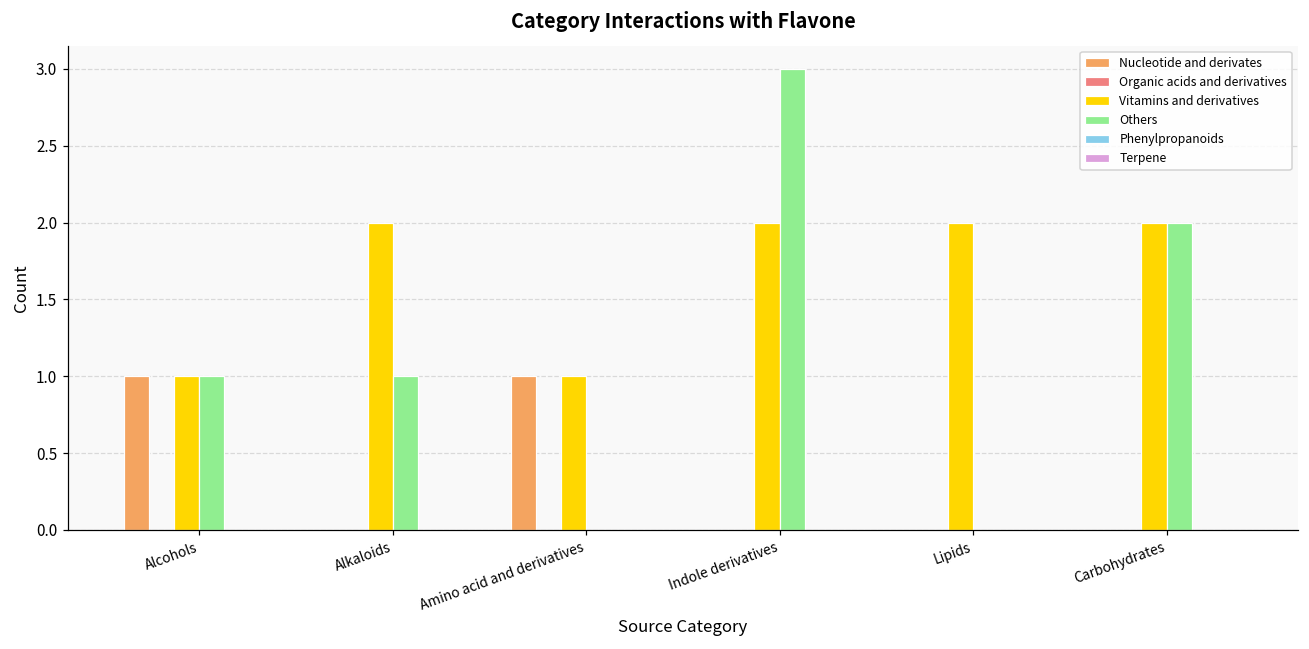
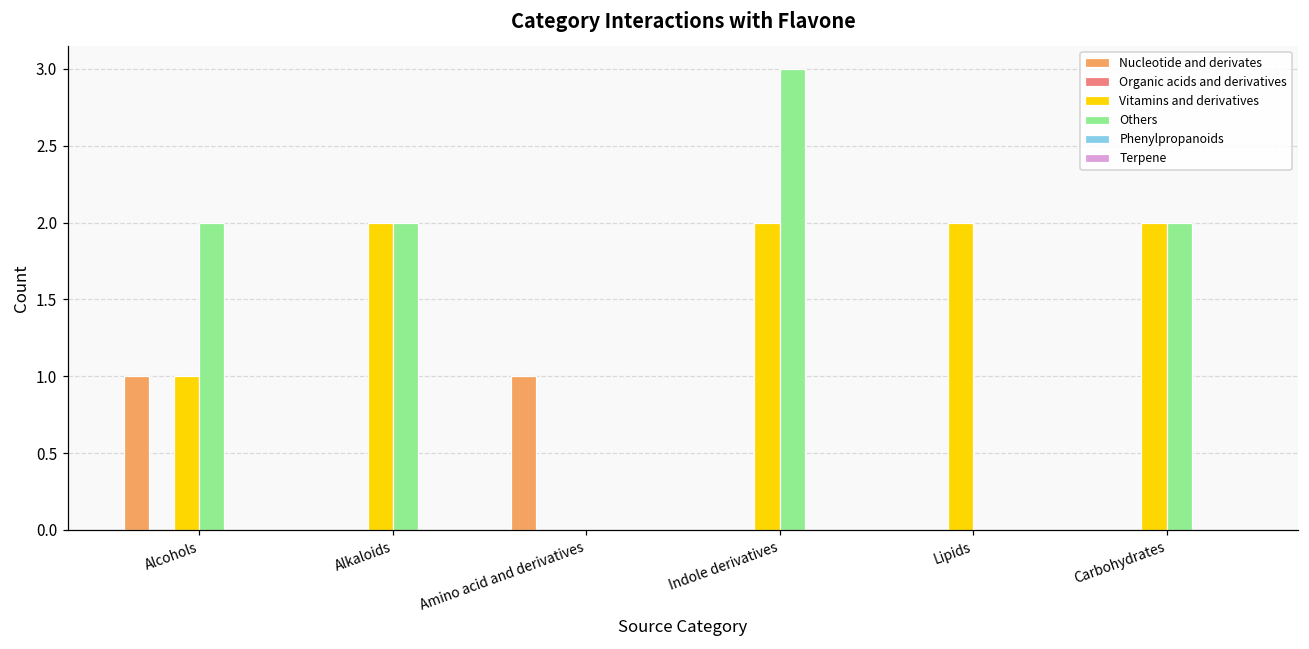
Others, Alcohols: 1 -> 2
Others, Alkaloids: 1 -> 2
Vitamins and derivatives, Amino acid and derivatives: 1 -> 0
